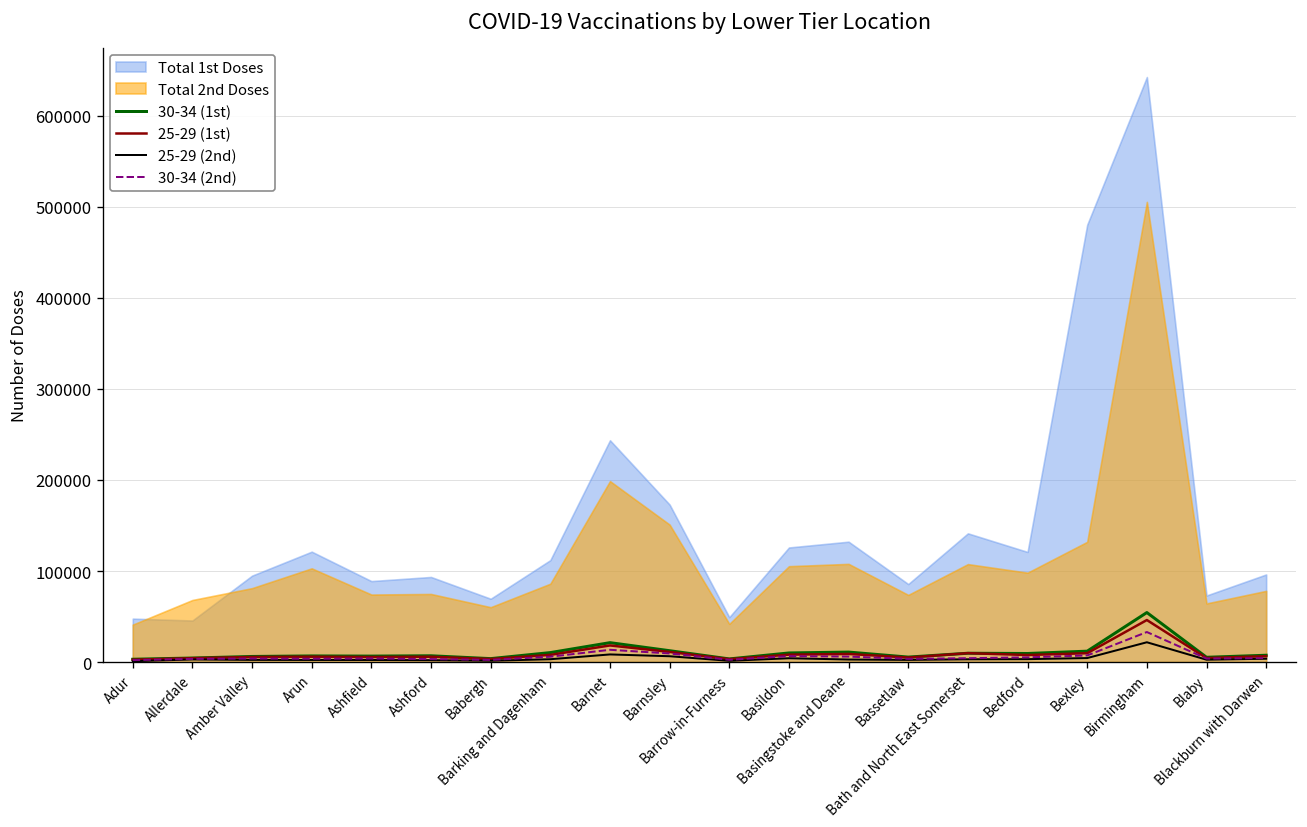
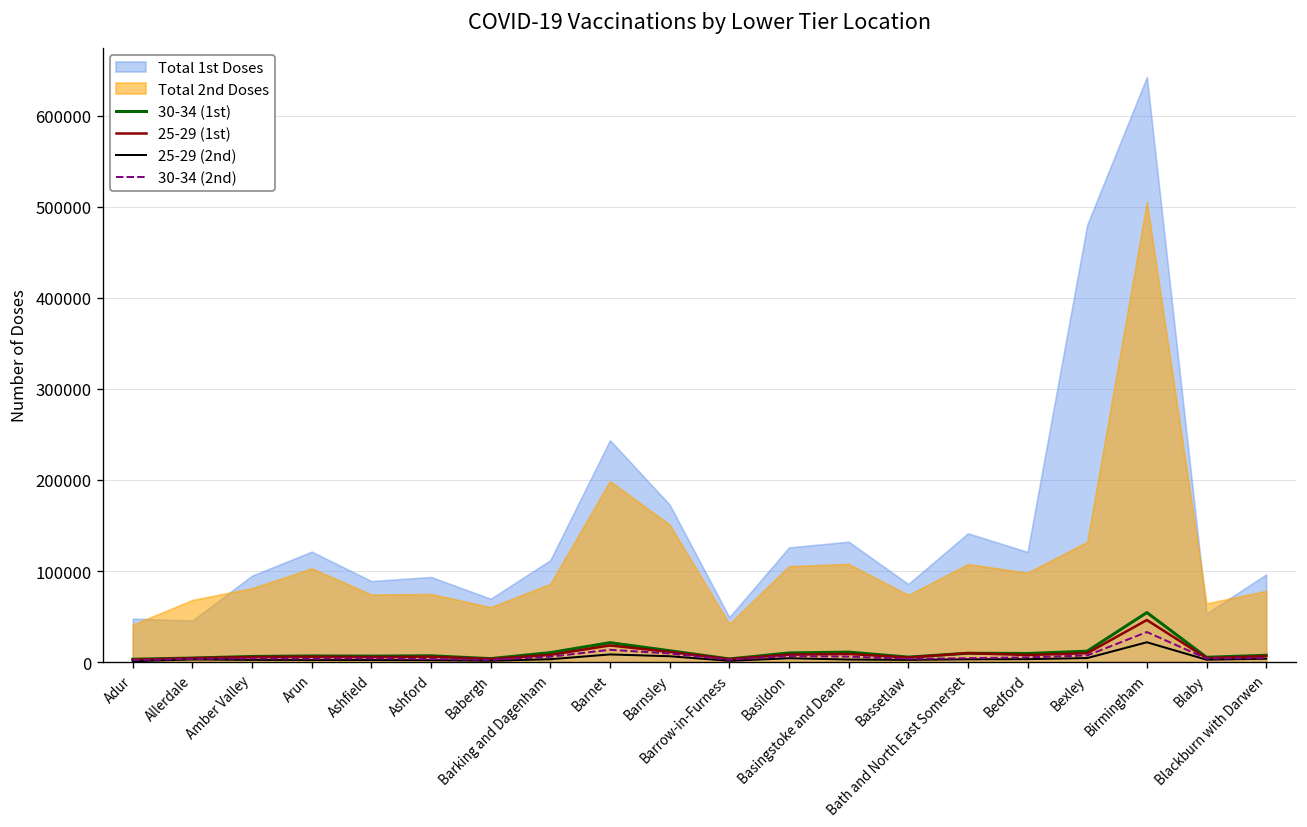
Total 1st Doses, Blaby: 70000 -> 50000
